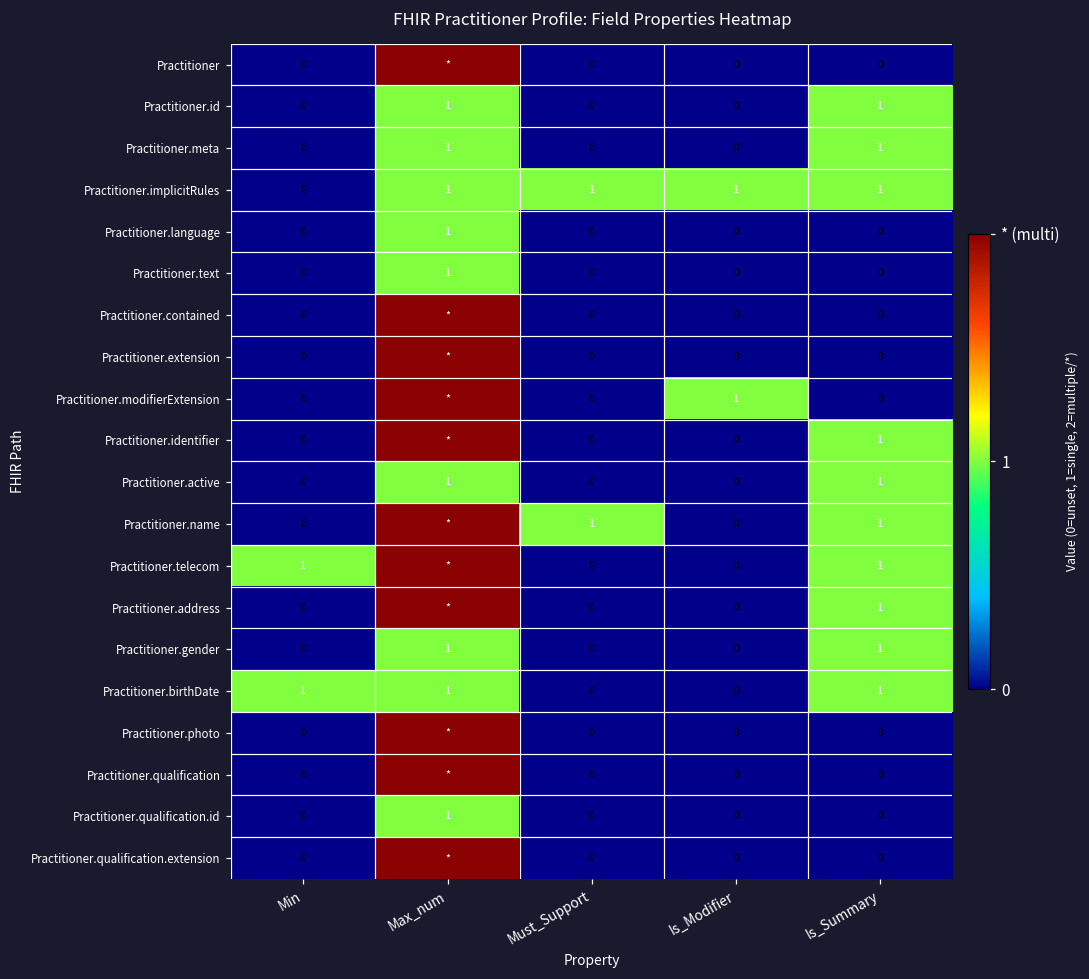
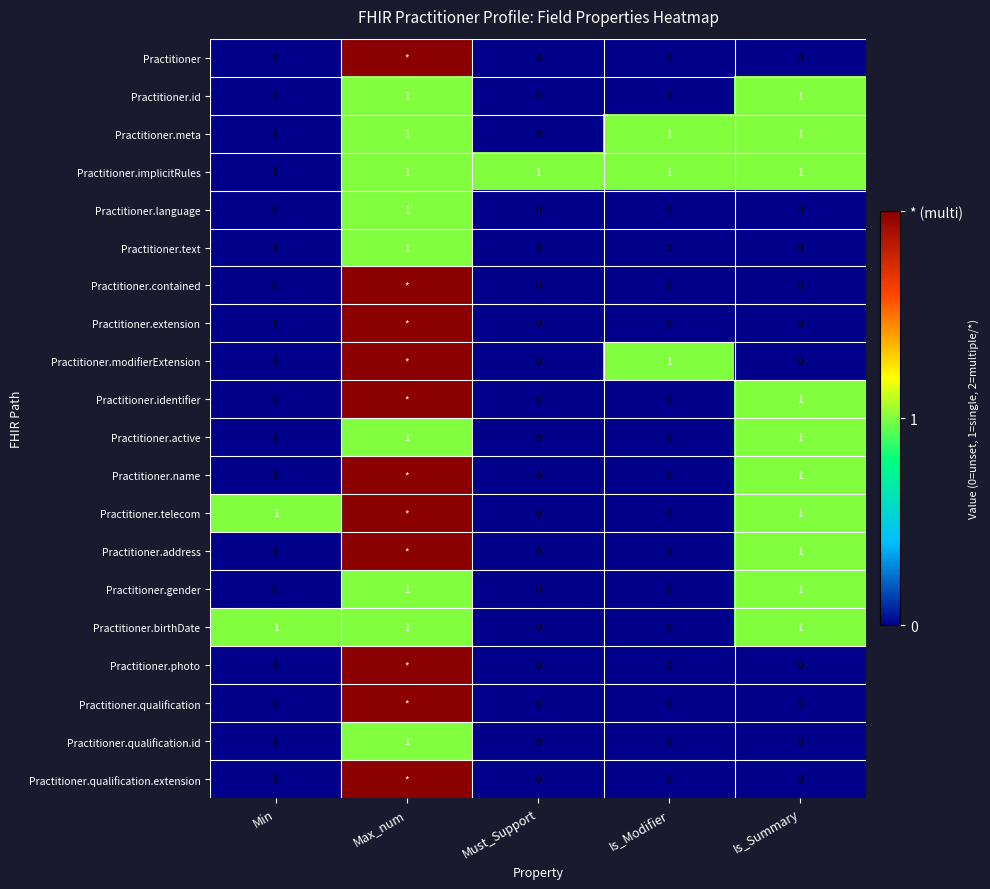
Practitioner.meta, Is_Modifier: 0 -> 1
Practitioner.name, Must_Support: 1 -> 0
